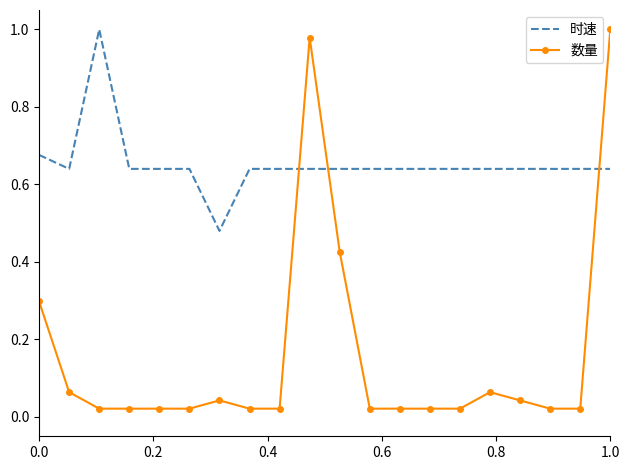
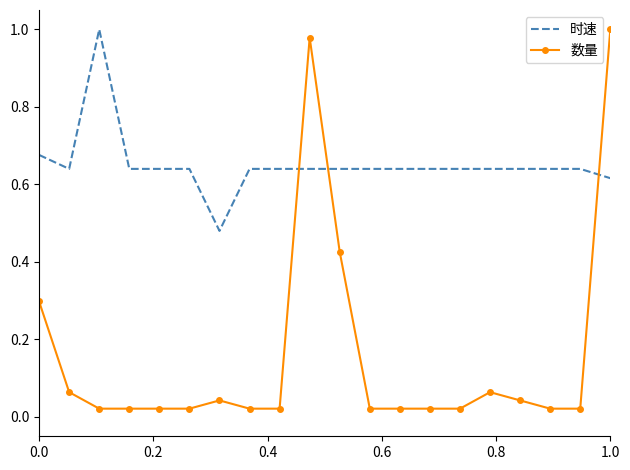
时速, 1.0: 0.64 -> 0.62
